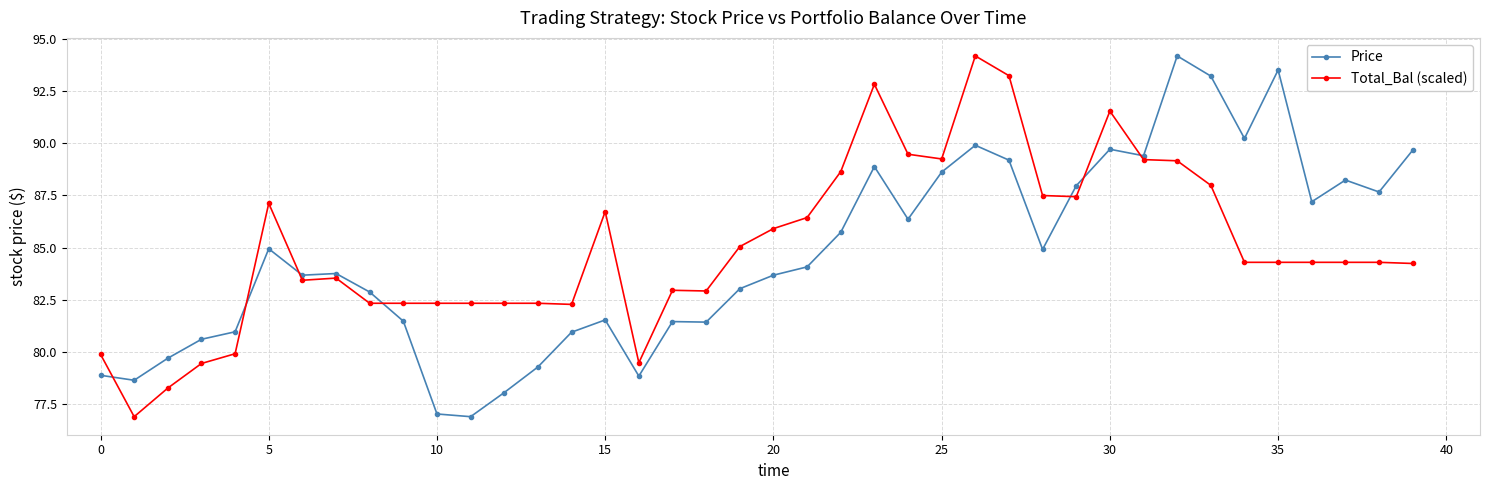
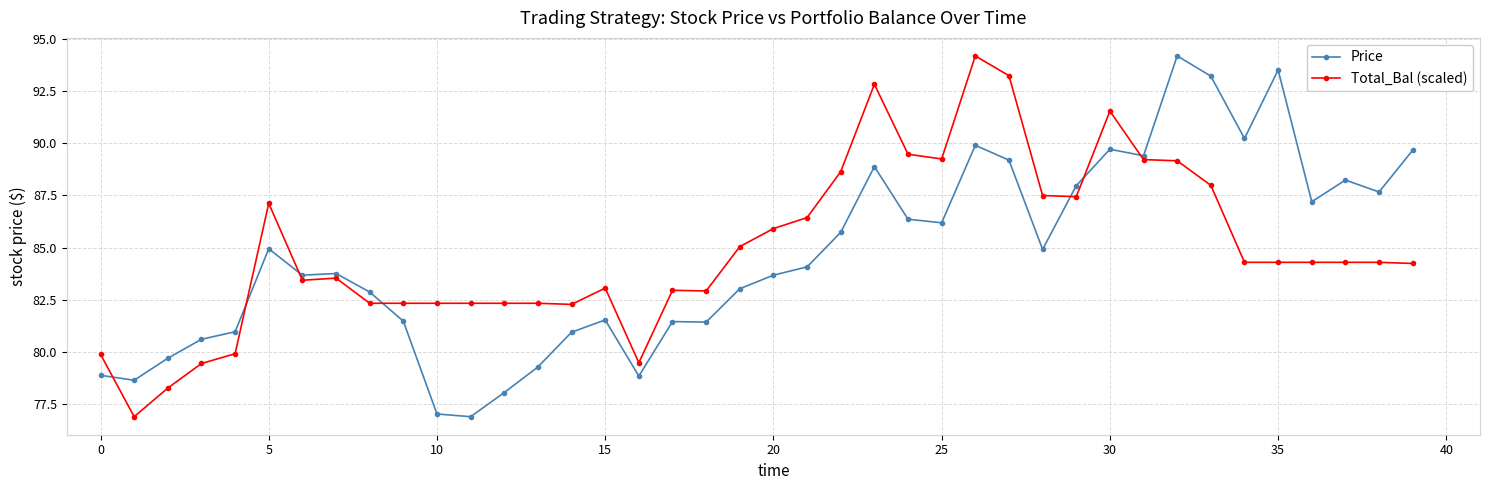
Total_Bal (scaled), 15: 86.7 -> 83.1
Price, 25: 88.6 -> 86.2
